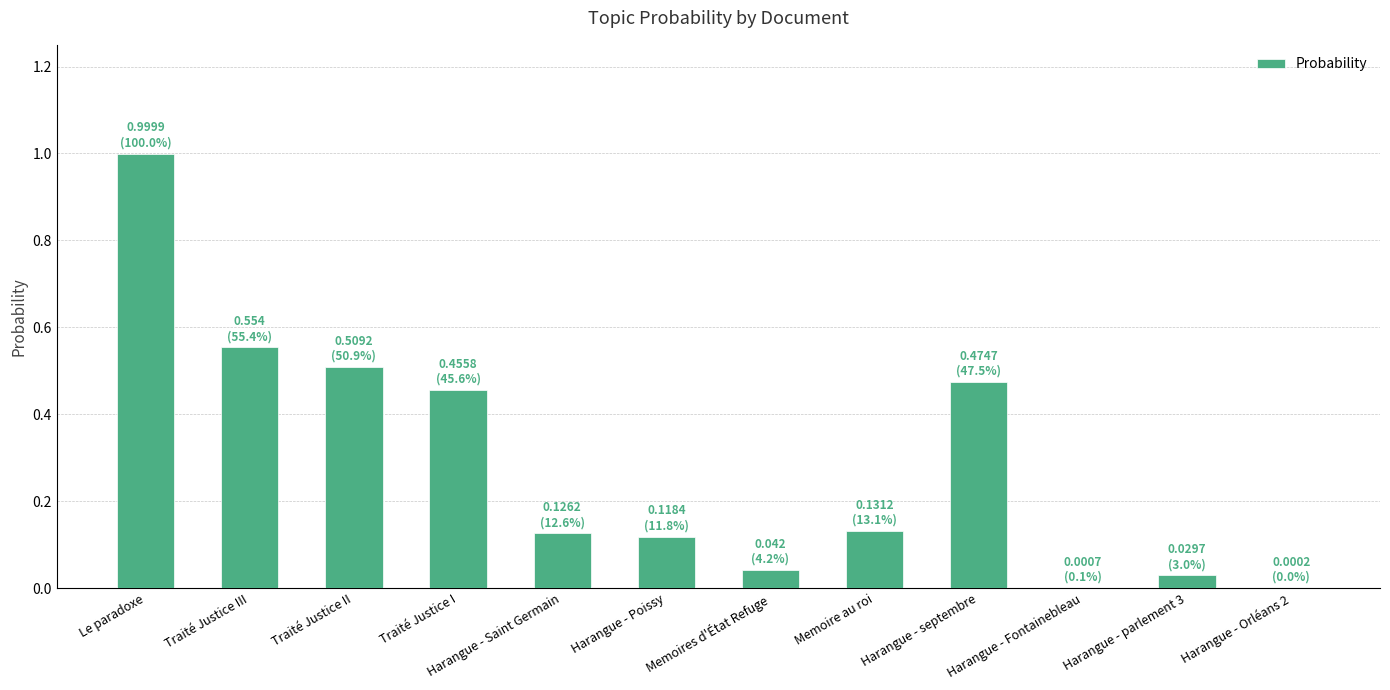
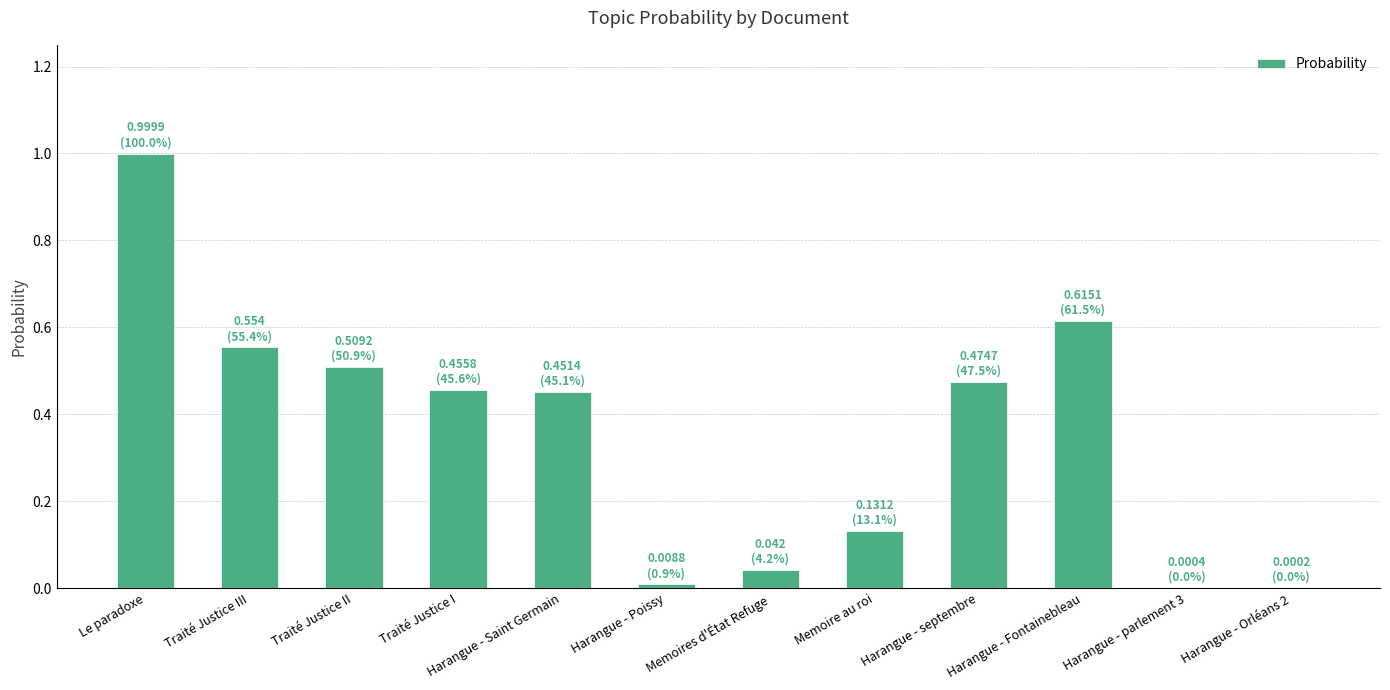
Harangue - Saint Germain: 0.1262 (12.6%) -> 0.4514 (45.1%)
Harangue - Poissy: 0.1184 (11.8%) -> 0.0088 (0.9%)
Harangue - Fontainebleau: 0.0007 (0.1%) -> 0.6151 (61.5%)
Harangue - parlement 3: 0.0297 (3.0%) -> 0.0004 (0.0%)
